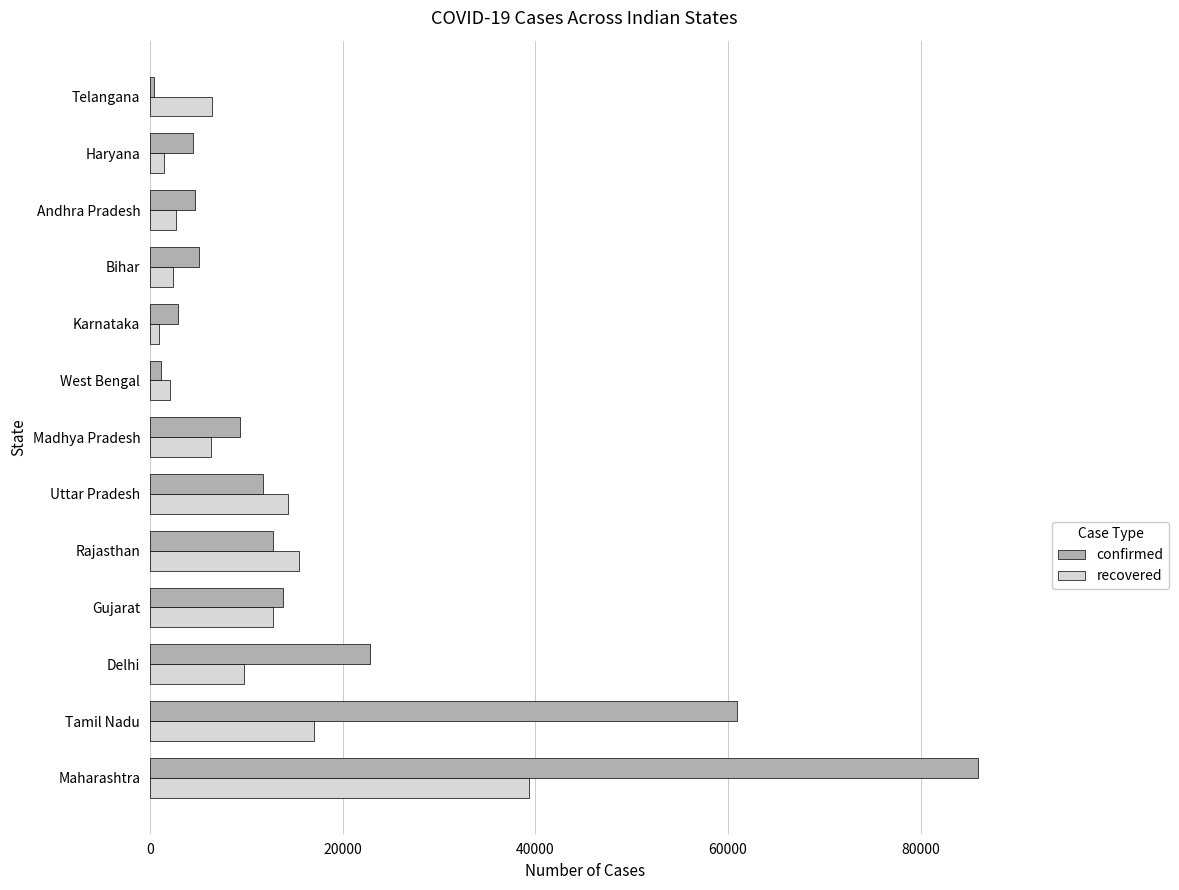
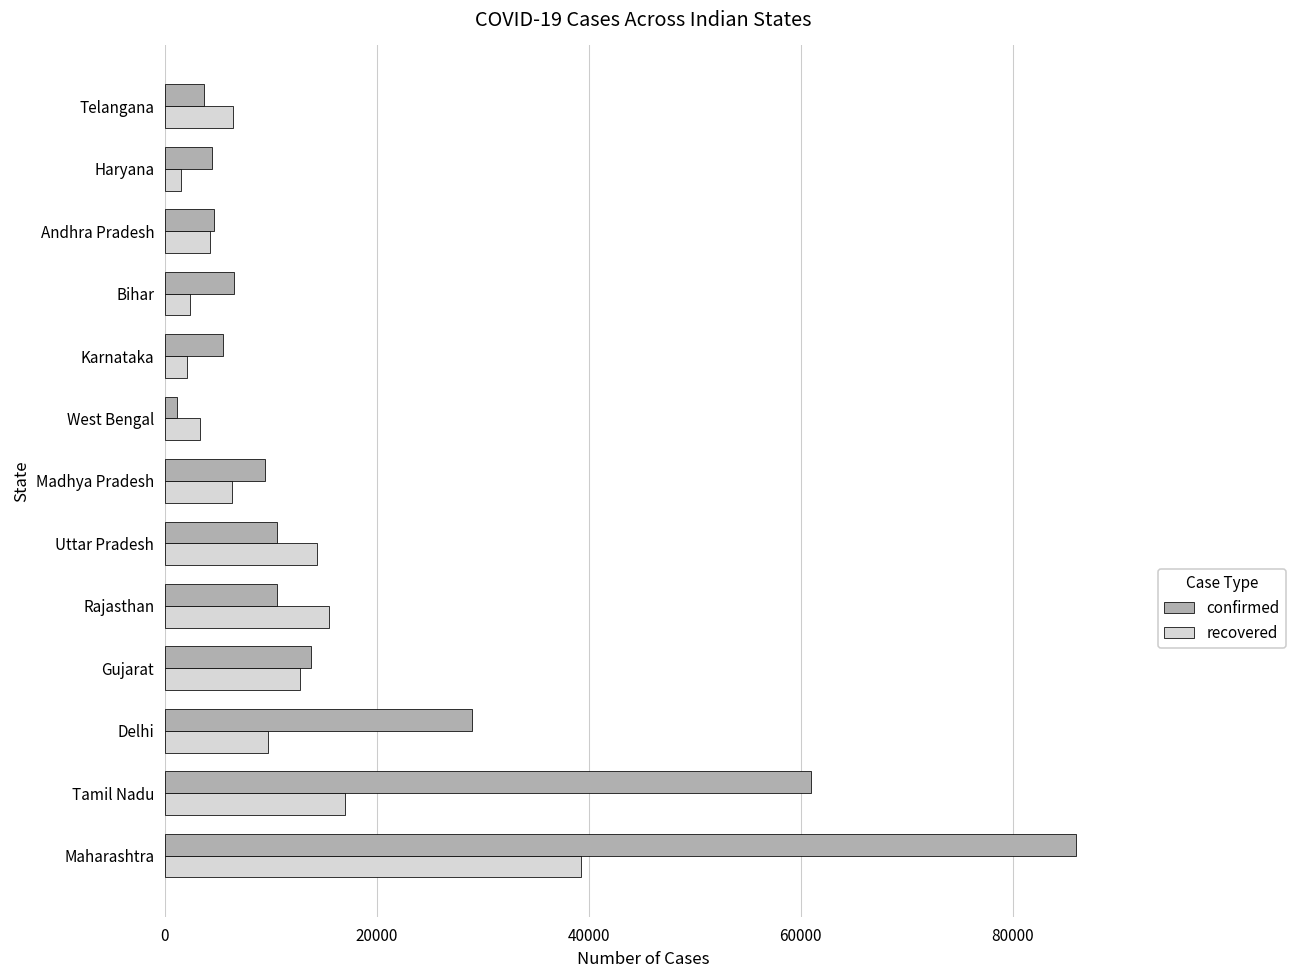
confirmed, Telangana: 0 -> 4000
recovered, Andhra Pradesh: 3000 -> 4000
confirmed, Bihar: 5000 -> 7000
confirmed, Karnataka: 3000 -> 5000
recovered, Karnataka: 1000 -> 2000
recovered, West Bengal: 2000 -> 3000
confirmed, Uttar Pradesh: 12000 -> 11000
confirmed, Rajasthan: 13000 -> 11000
confirmed, Delhi: 23000 -> 29000
